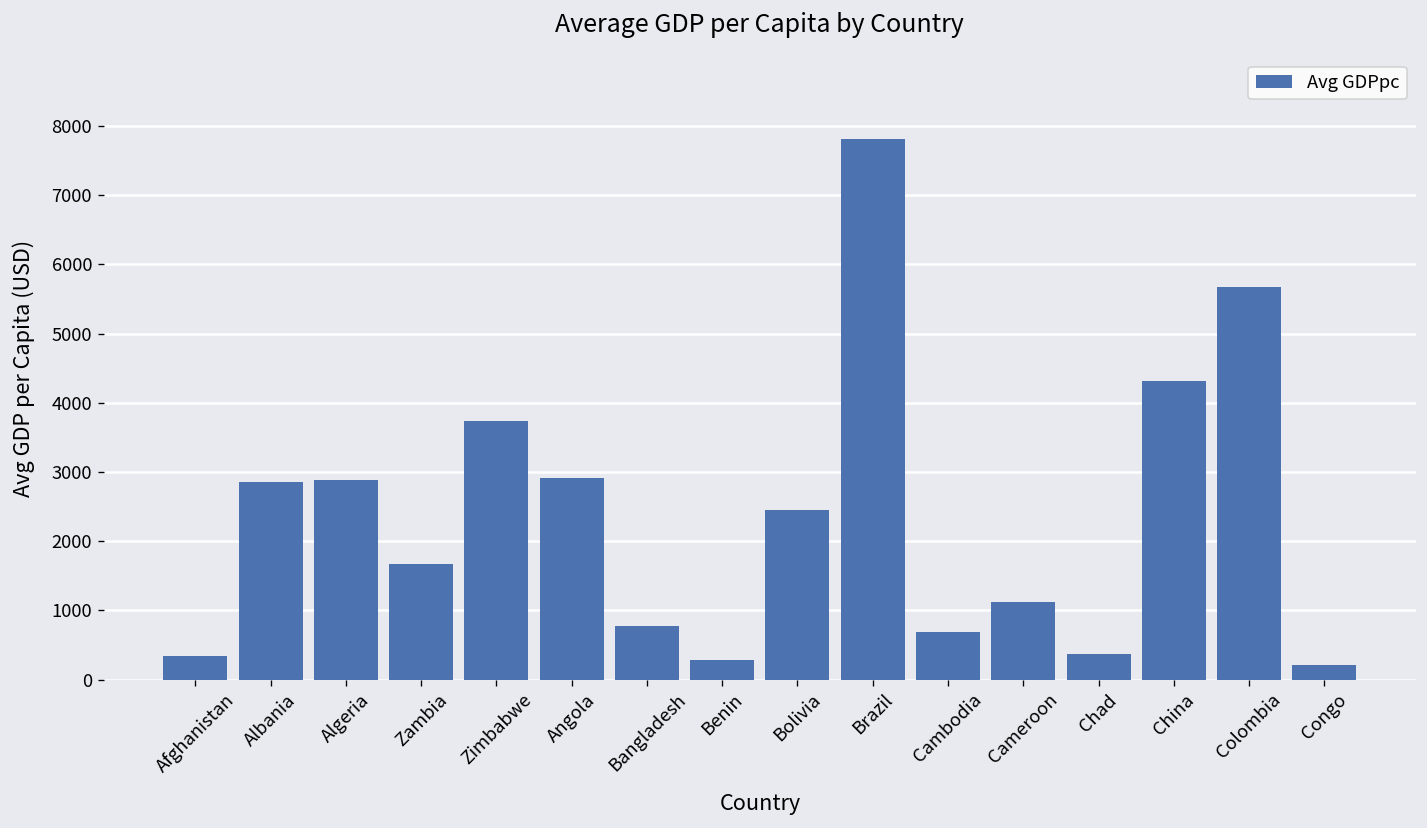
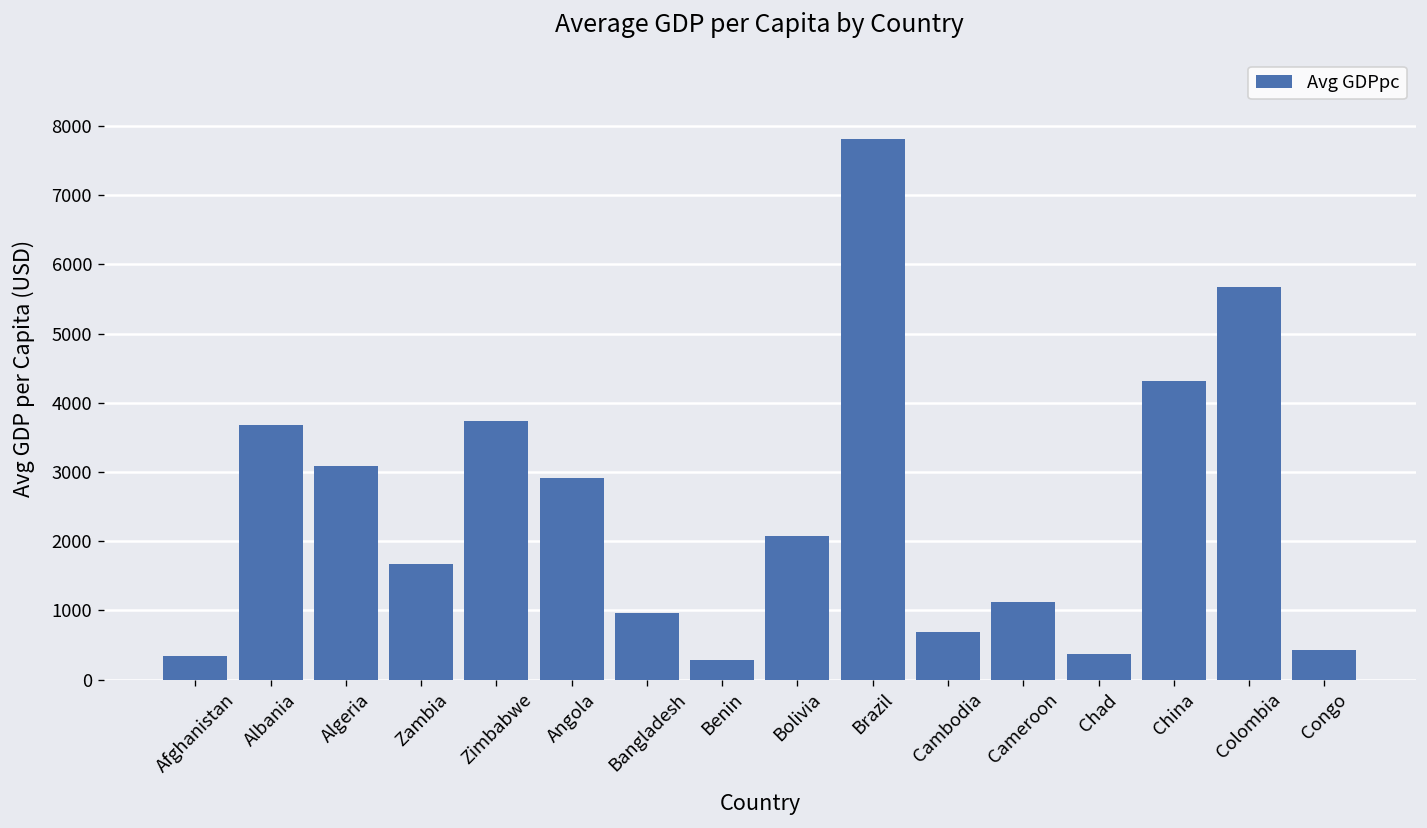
Albania: 2900 -> 3700
Algeria: 2900 -> 3100
Bangladesh: 800 -> 1000
Bolivia: 2500 -> 2100
Congo: 200 -> 400
